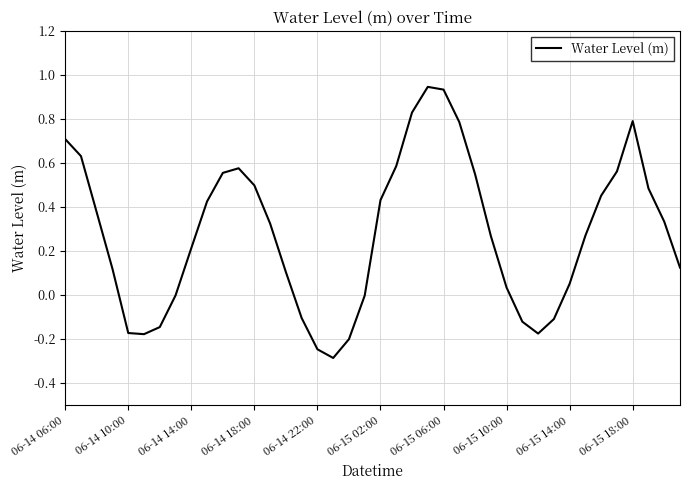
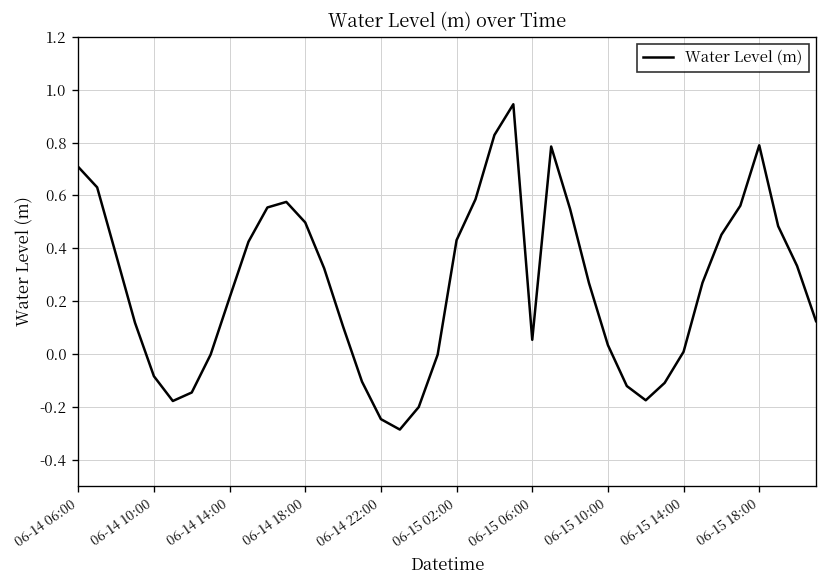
06-14 10:00: -0.17 -> -0.08
06-15 06:00: 0.93 -> 0.05
06-15 14:00: 0.05 -> 0.01
